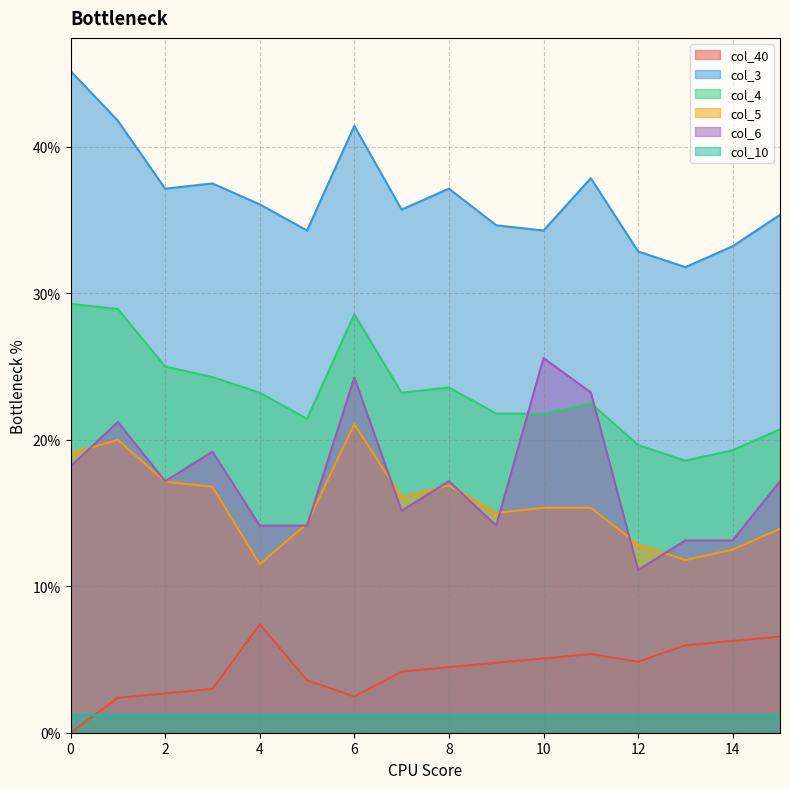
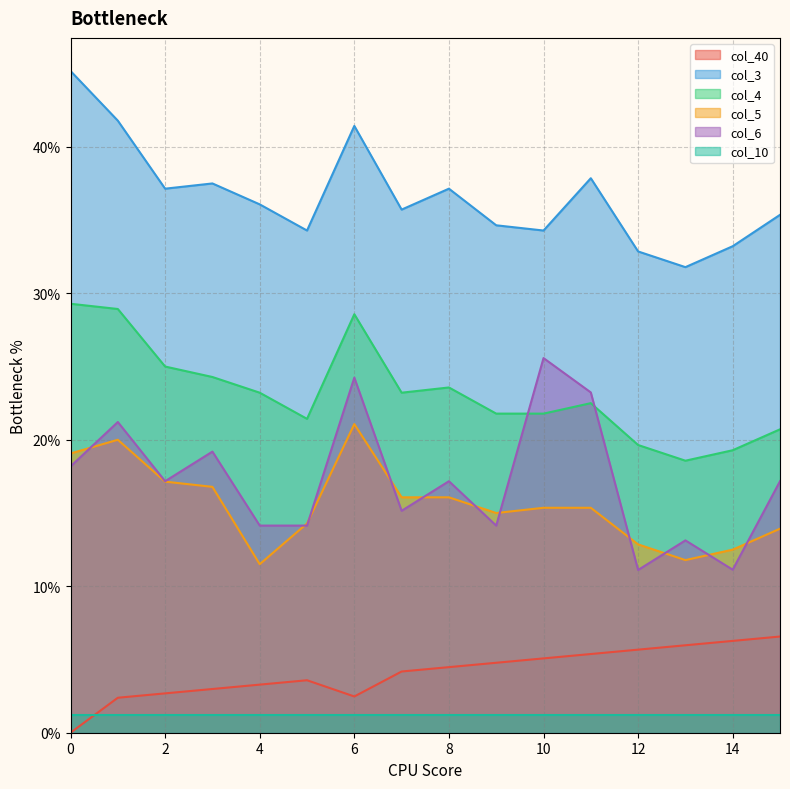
col_40, 4: 7.4% -> 3.3%
col_5, 8: 16.9% -> 16.1%
col_40, 12: 4.8% -> 5.7%
col_6, 14: 13.1% -> 11.1%
